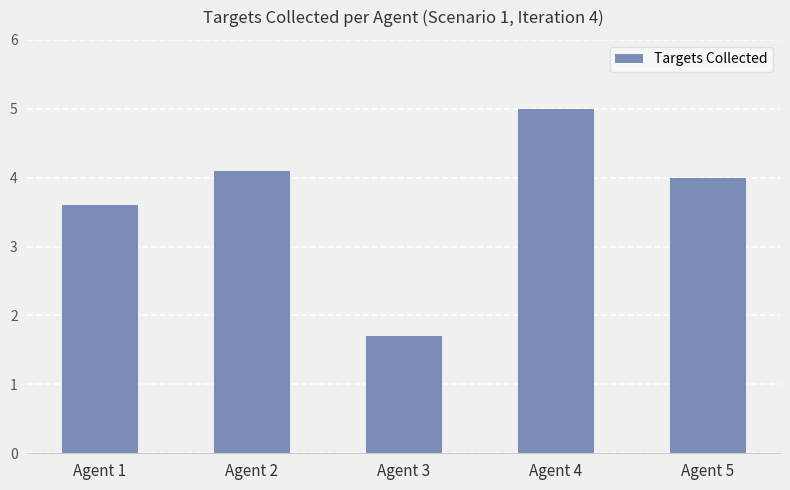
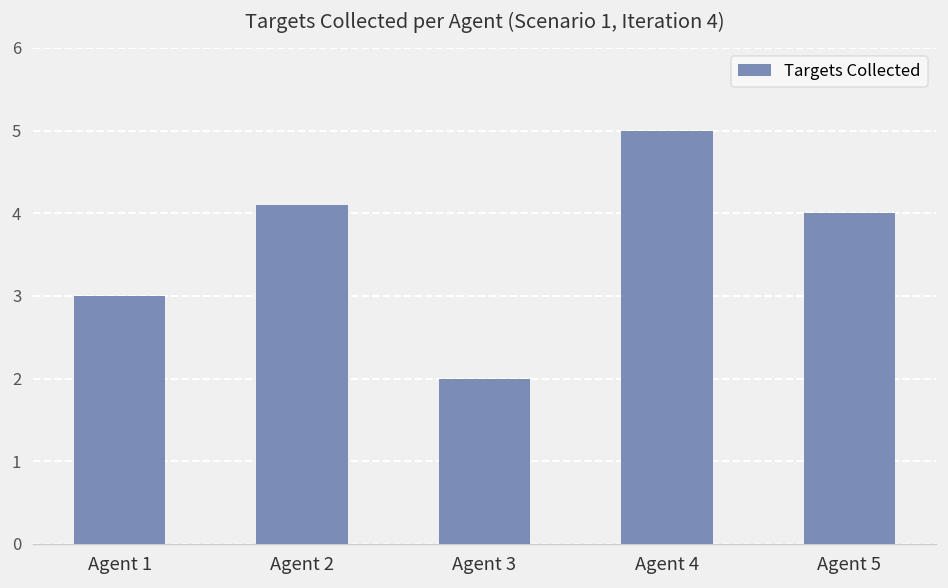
Agent 1: 3.6 -> 3.0
Agent 3: 1.7 -> 2.0
